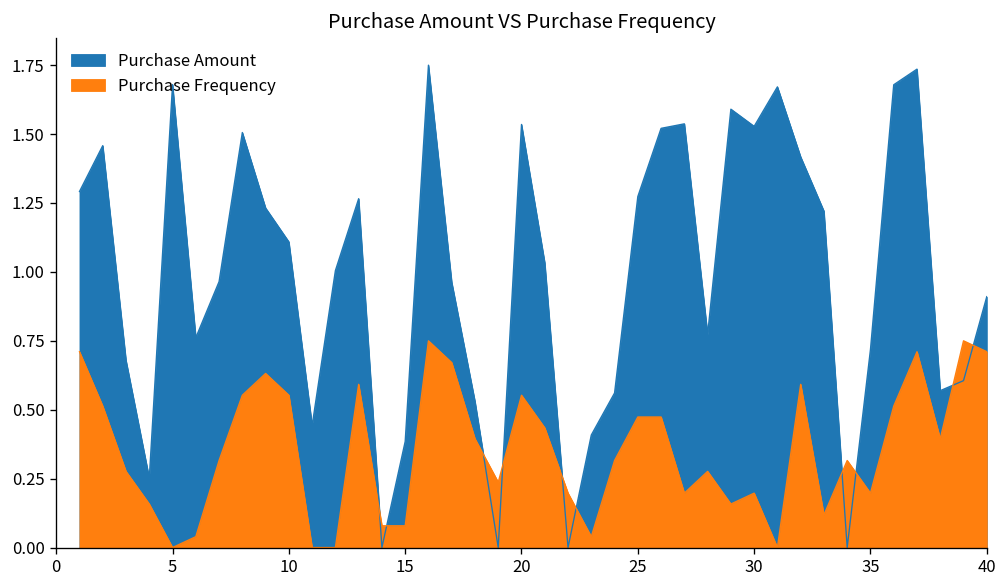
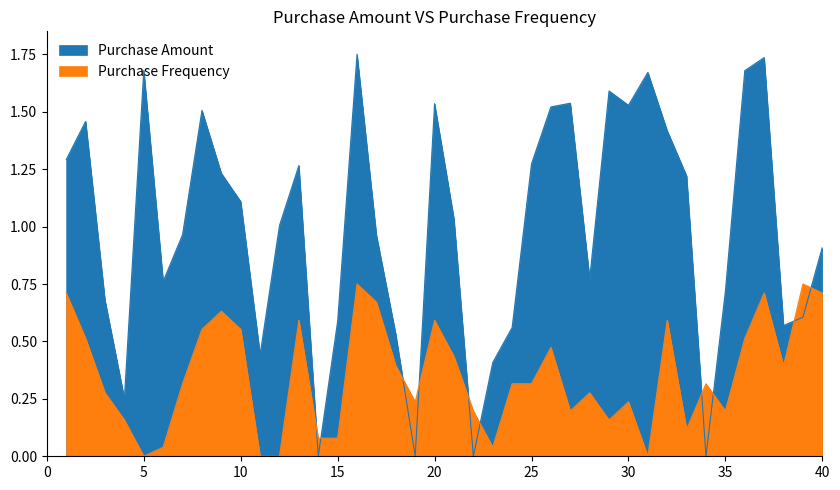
Purchase Amount, 15: 0.38 -> 0.59
Purchase Frequency, 20: 0.55 -> 0.59
Purchase Frequency, 25: 0.47 -> 0.32
Purchase Frequency, 30: 0.20 -> 0.24
